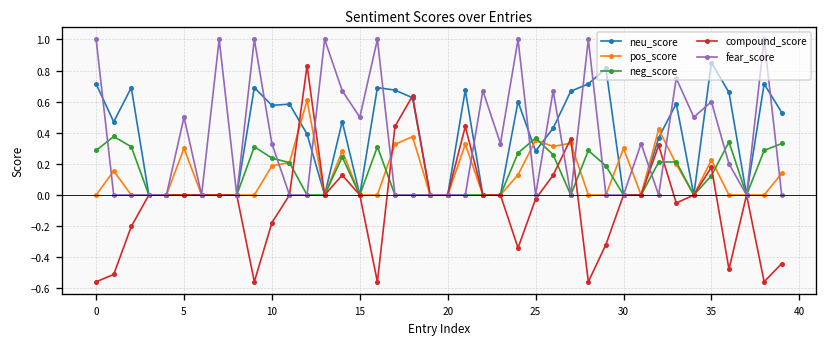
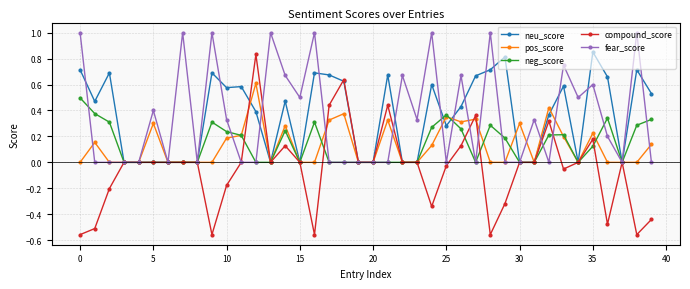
neg_score, 0: 0.29 -> 0.50
fear_score, 5: 0.5 -> 0.4
